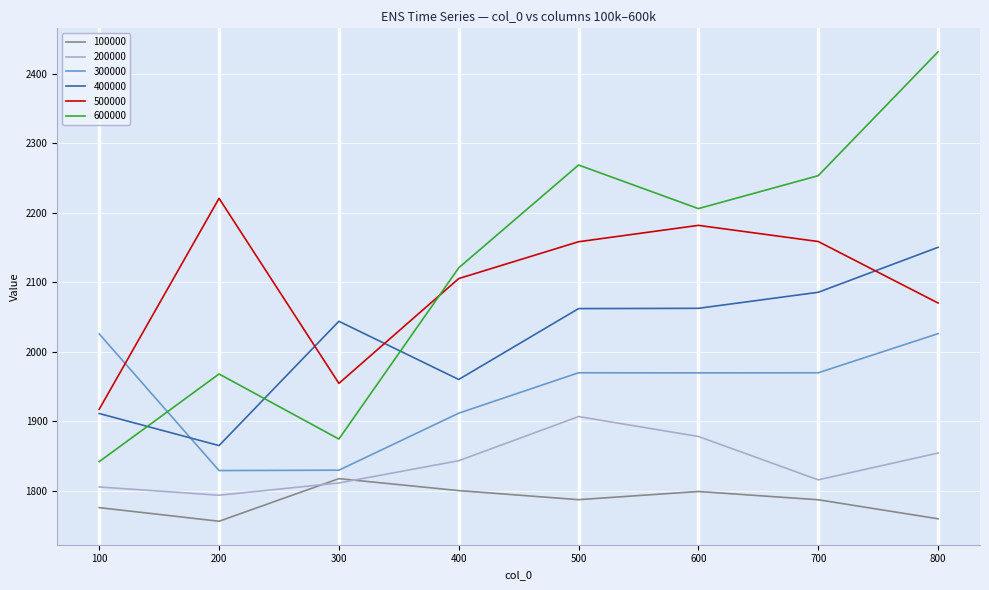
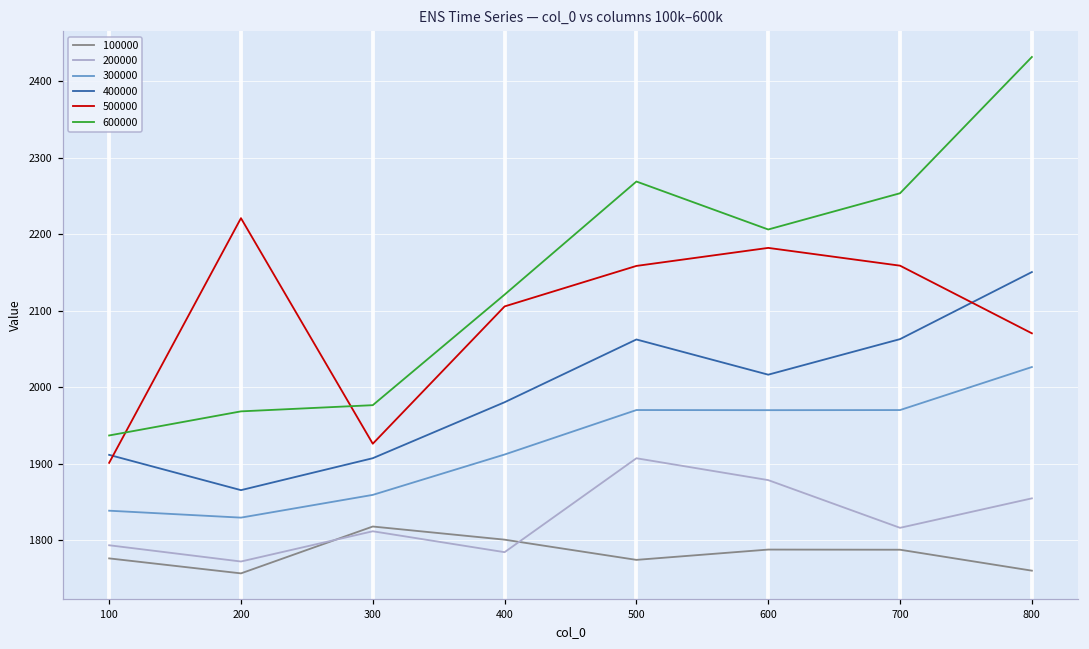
200000, 100: 1810 -> 1790
300000, 100: 2030 -> 1840
500000, 100: 1920 -> 1900
600000, 100: 1840 -> 1940
200000, 200: 1790 -> 1770
300000, 300: 1830 -> 1860
400000, 300: 2040 -> 1910
500000, 300: 1950 -> 1930
600000, 300: 1870 -> 1980
200000, 400: 1840 -> 1780
400000, 400: 1960 -> 1980
100000, 500: 1790 -> 1770
100000, 600: 1800 -> 1790
400000, 600: 2060 -> 2020
400000, 700: 2090 -> 2060
